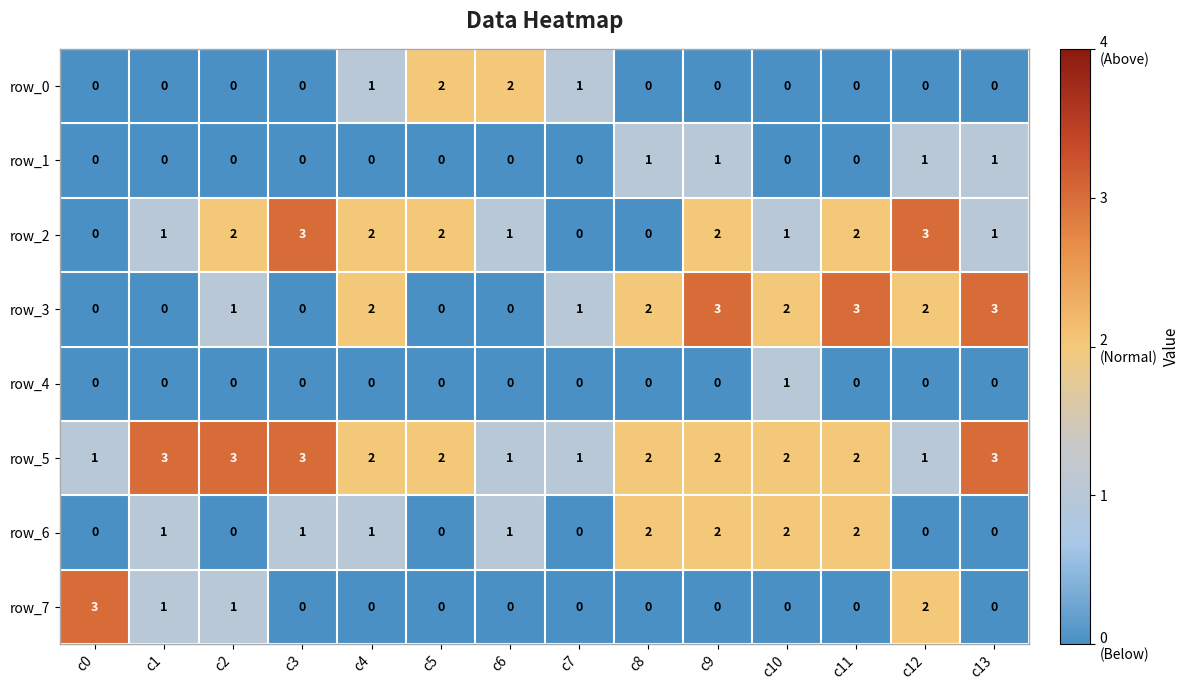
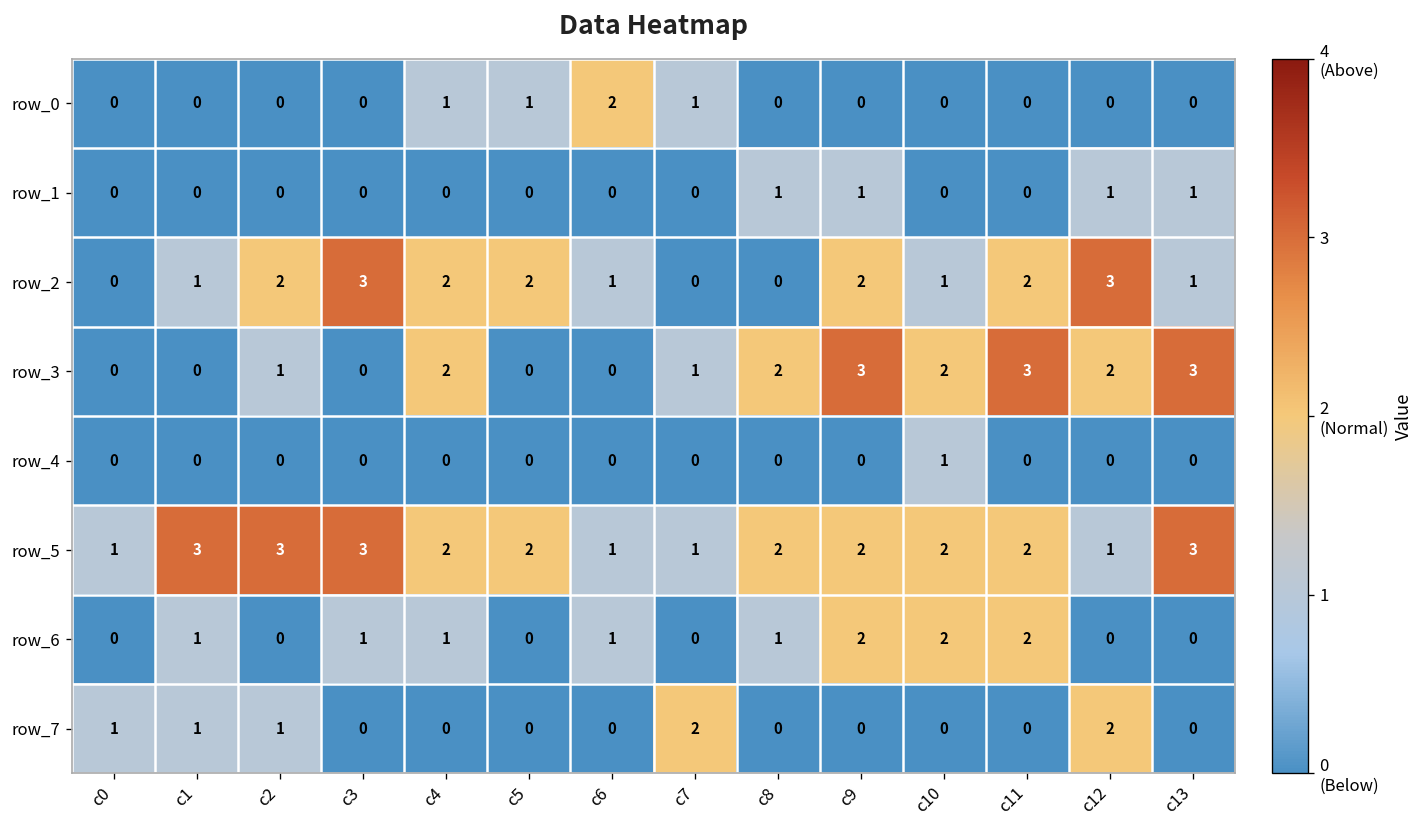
row_0, c5: 2 -> 1
row_6, c8: 2 -> 1
row_7, c0: 3 -> 1
row_7, c7: 0 -> 2
